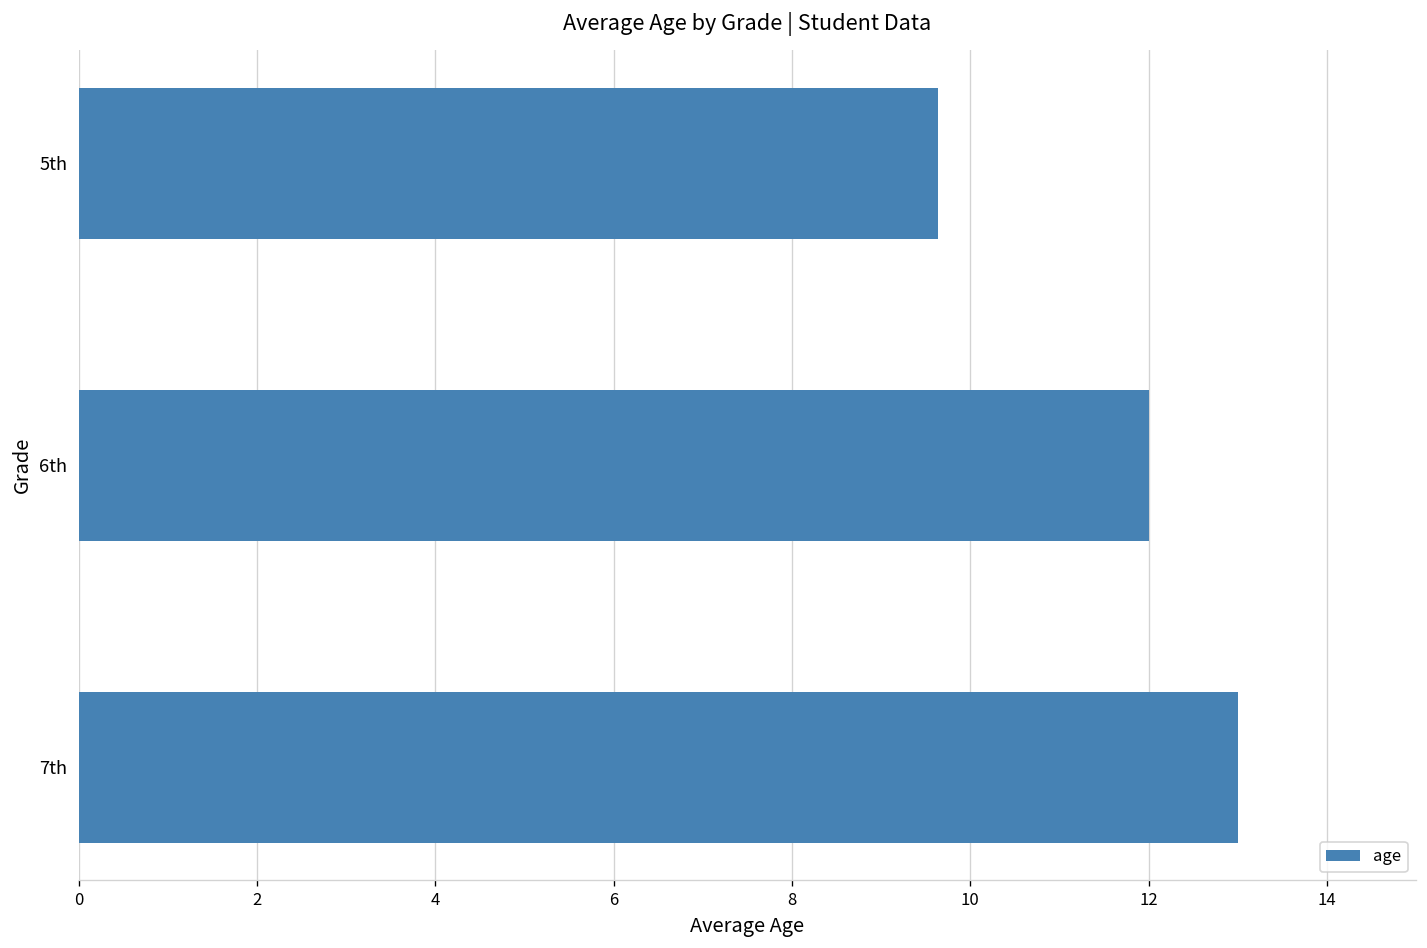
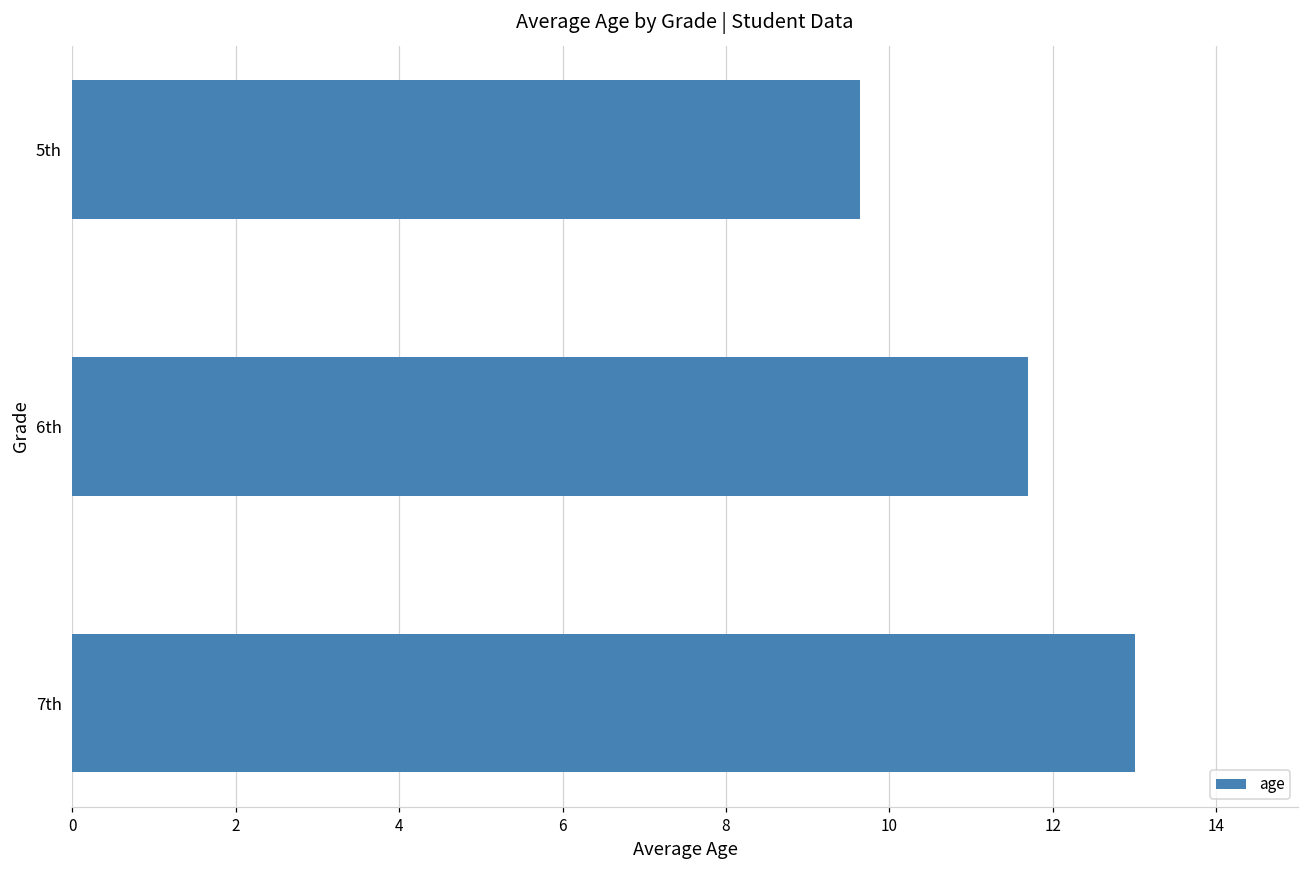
6th: 12.0 -> 11.7
